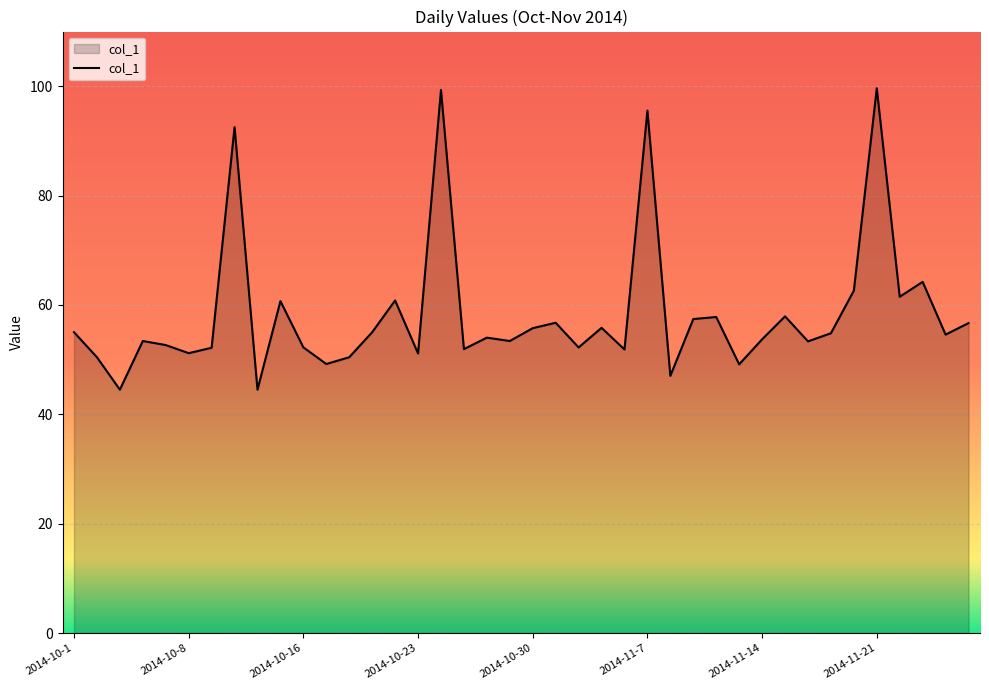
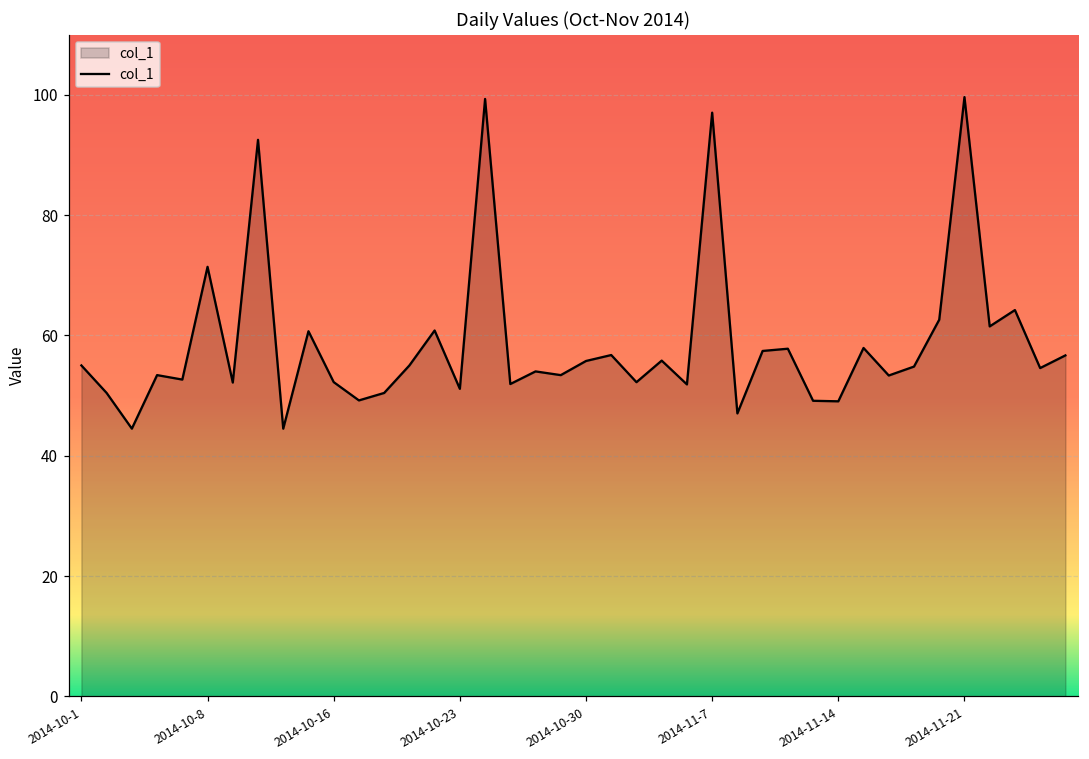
2014-10-8: 51 -> 71
2014-11-7: 96 -> 97
2014-11-14: 54 -> 49
